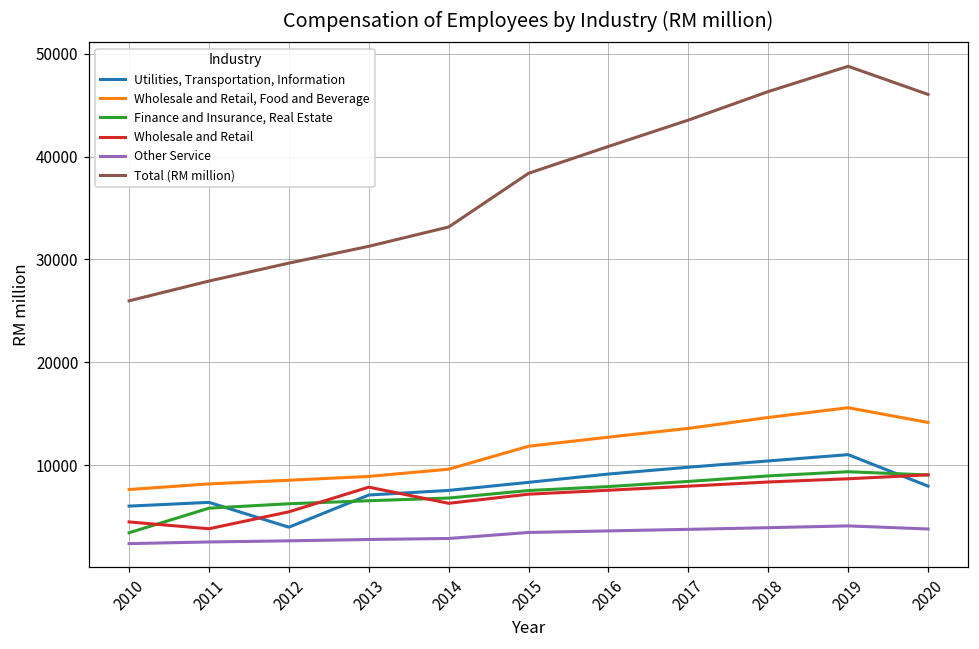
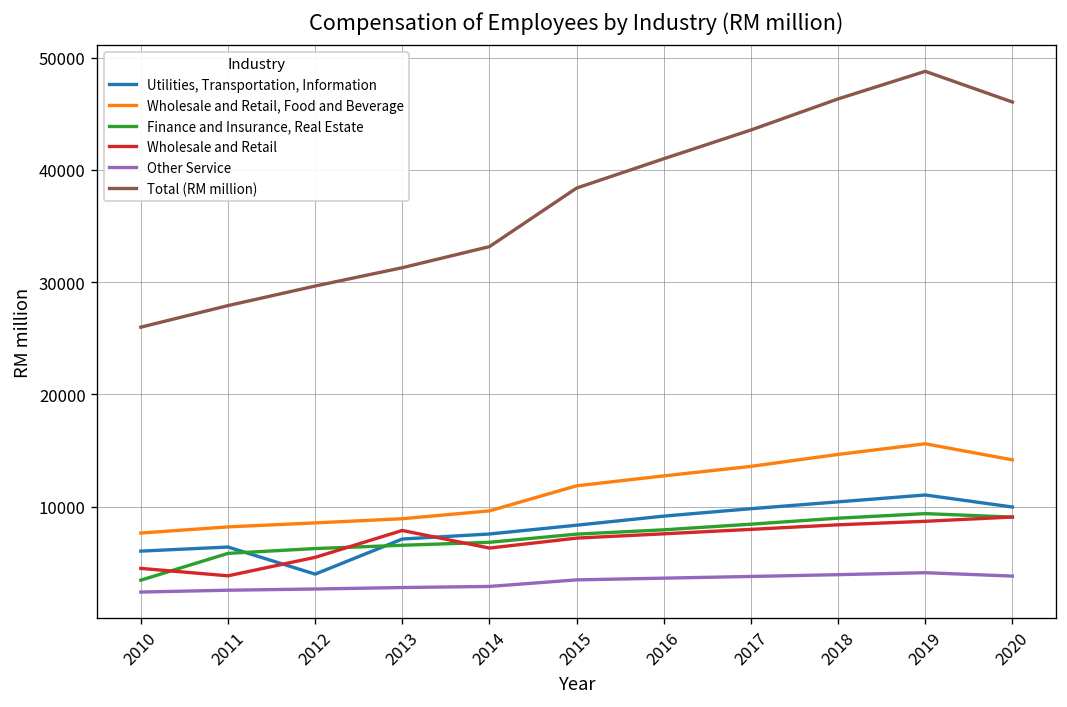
Utilities, Transportation, Information, 2020: 8000 -> 10000
